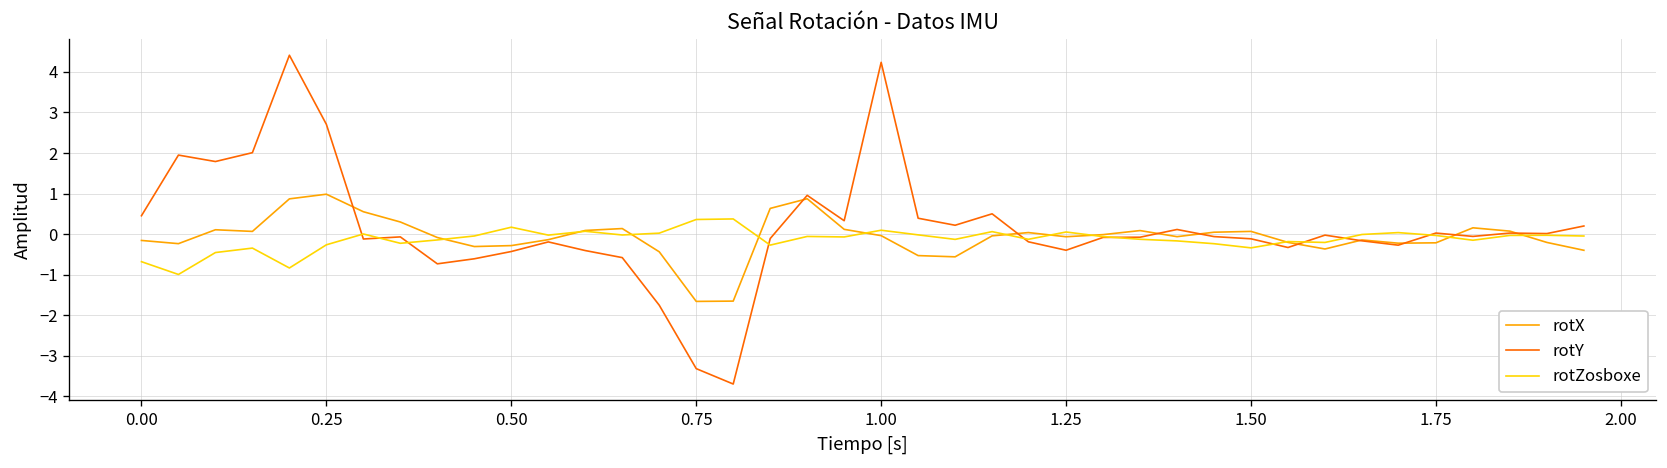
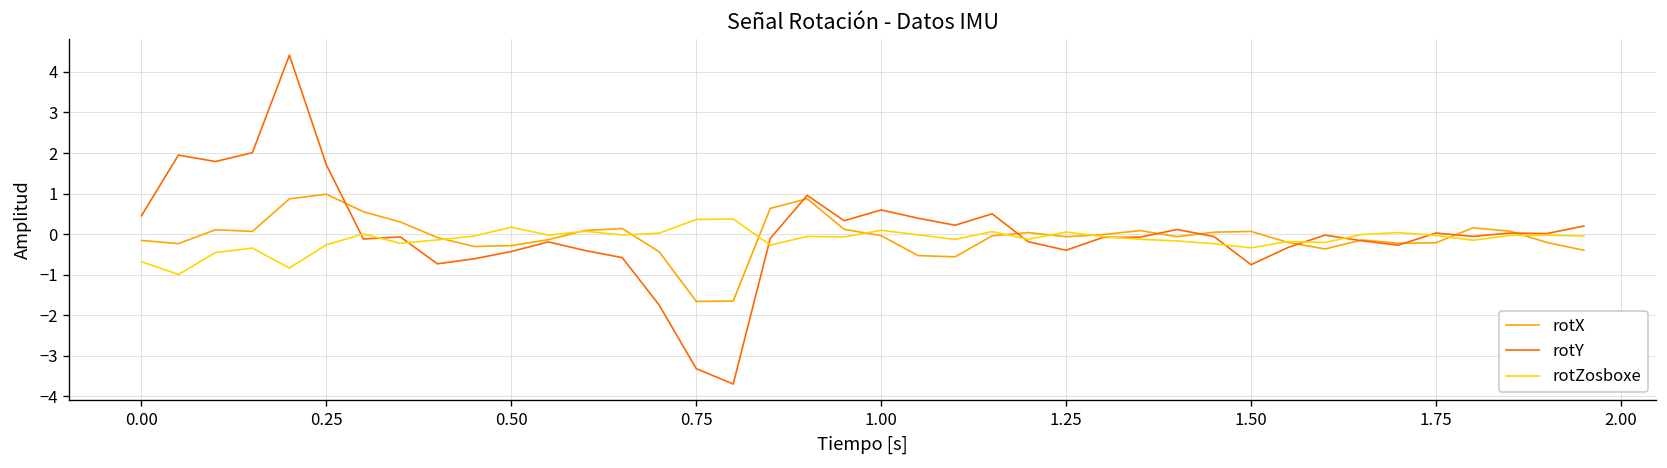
rotY, 0.25: 2.7 -> 1.7
rotY, 1.00: 4.2 -> 0.6
rotY, 1.50: -0.1 -> -0.8
